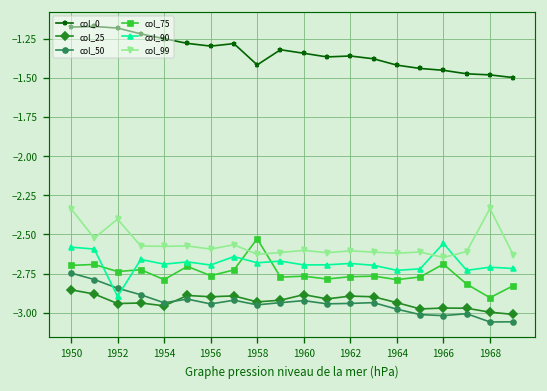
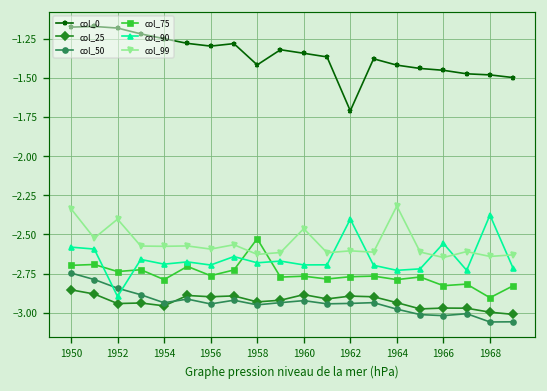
col_99, 1960: -2.60 -> -2.46
col_0, 1962: -1.36 -> -1.71
col_90, 1962: -2.69 -> -2.40
col_99, 1964: -2.62 -> -2.32
col_75, 1966: -2.69 -> -2.83
col_90, 1968: -2.71 -> -2.38
col_99, 1968: -2.33 -> -2.64
